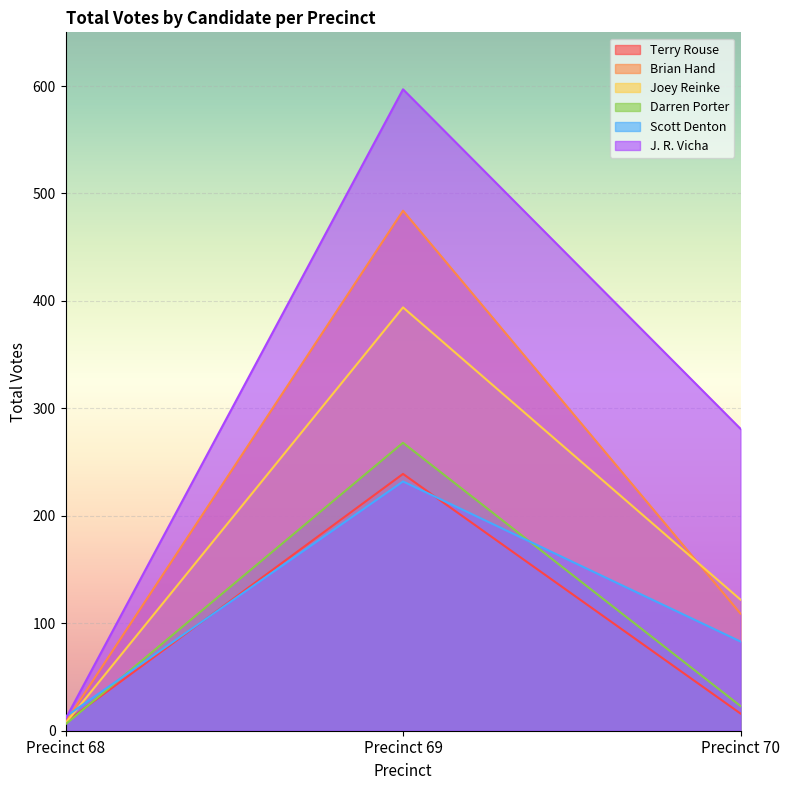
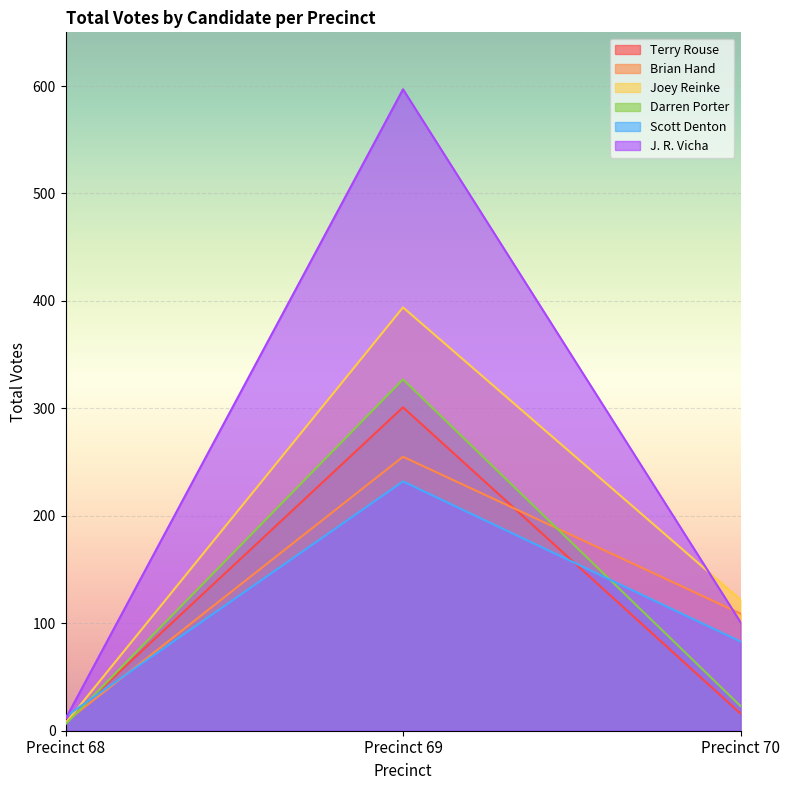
Terry Rouse, Precinct 69: 239 -> 301
Brian Hand, Precinct 69: 484 -> 255
Darren Porter, Precinct 69: 268 -> 327
J. R. Vicha, Precinct 70: 281 -> 101
